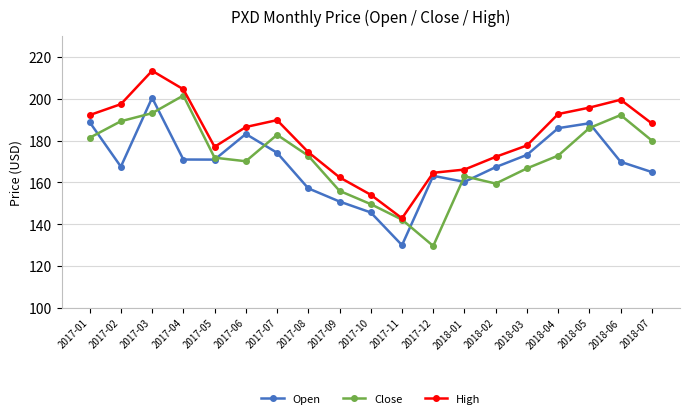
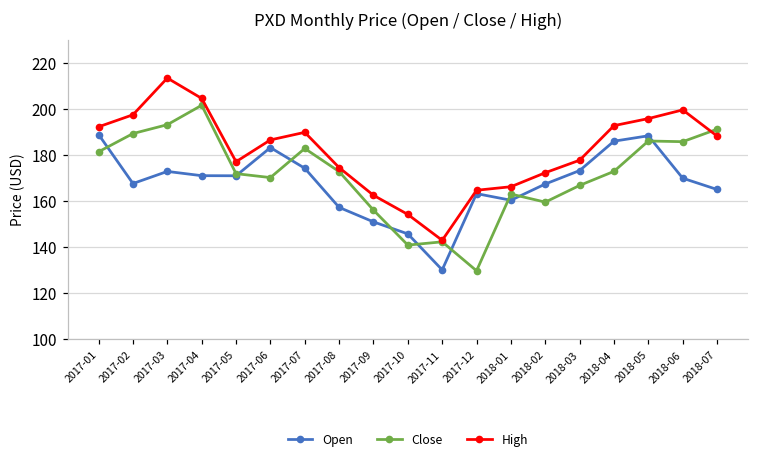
Open, 2017-03: 200 -> 173
Close, 2017-10: 150 -> 141
Close, 2018-06: 192 -> 186
Close, 2018-07: 180 -> 191
